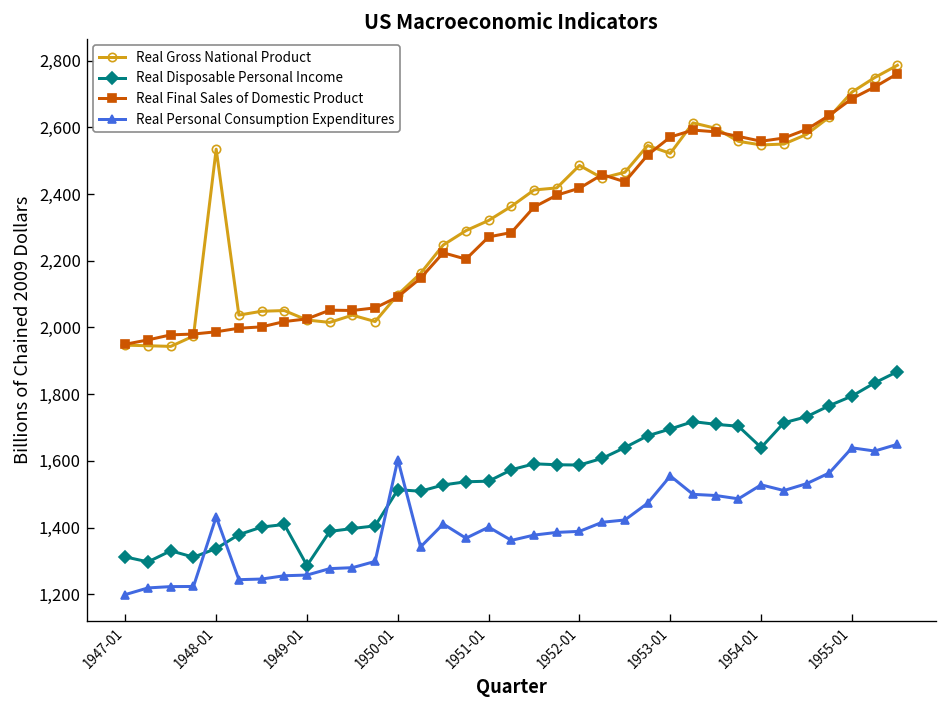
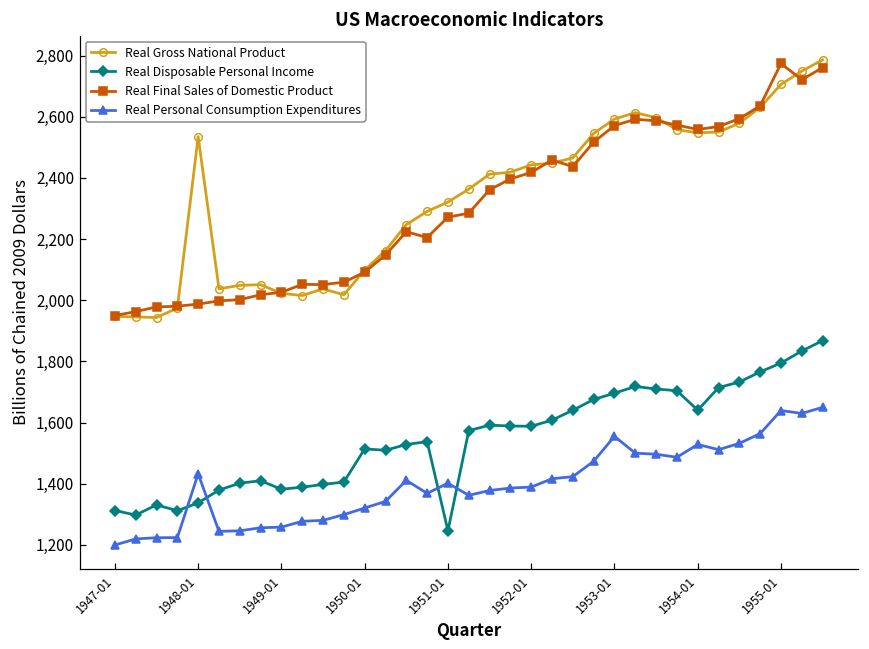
Real Disposable Personal Income, 1949-01: 1,290 -> 1,380
Real Personal Consumption Expenditures, 1950-01: 1,600 -> 1,320
Real Disposable Personal Income, 1951-01: 1,540 -> 1,250
Real Gross National Product, 1952-01: 2,490 -> 2,440
Real Gross National Product, 1953-01: 2,520 -> 2,590
Real Final Sales of Domestic Product, 1955-01: 2,690 -> 2,770
